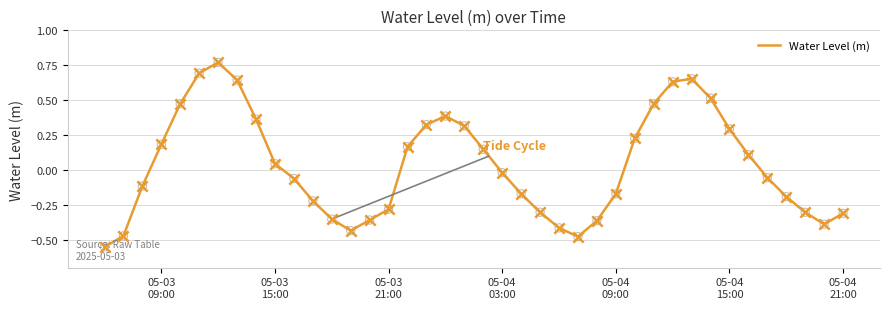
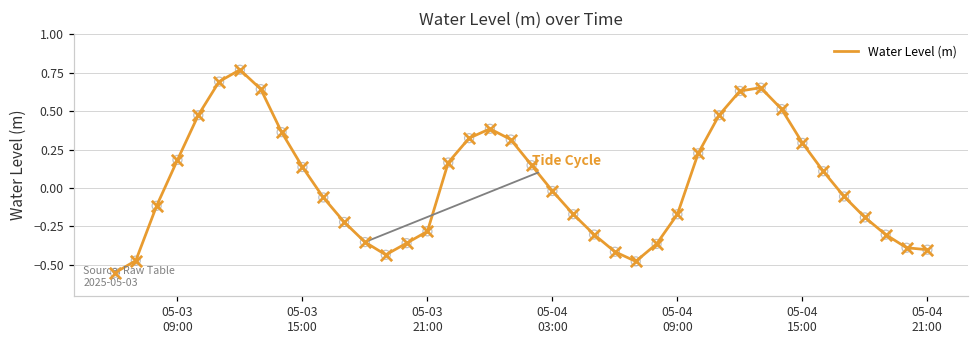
05-03 15:00: 0.04 -> 0.14
05-04 21:00: -0.31 -> -0.40
